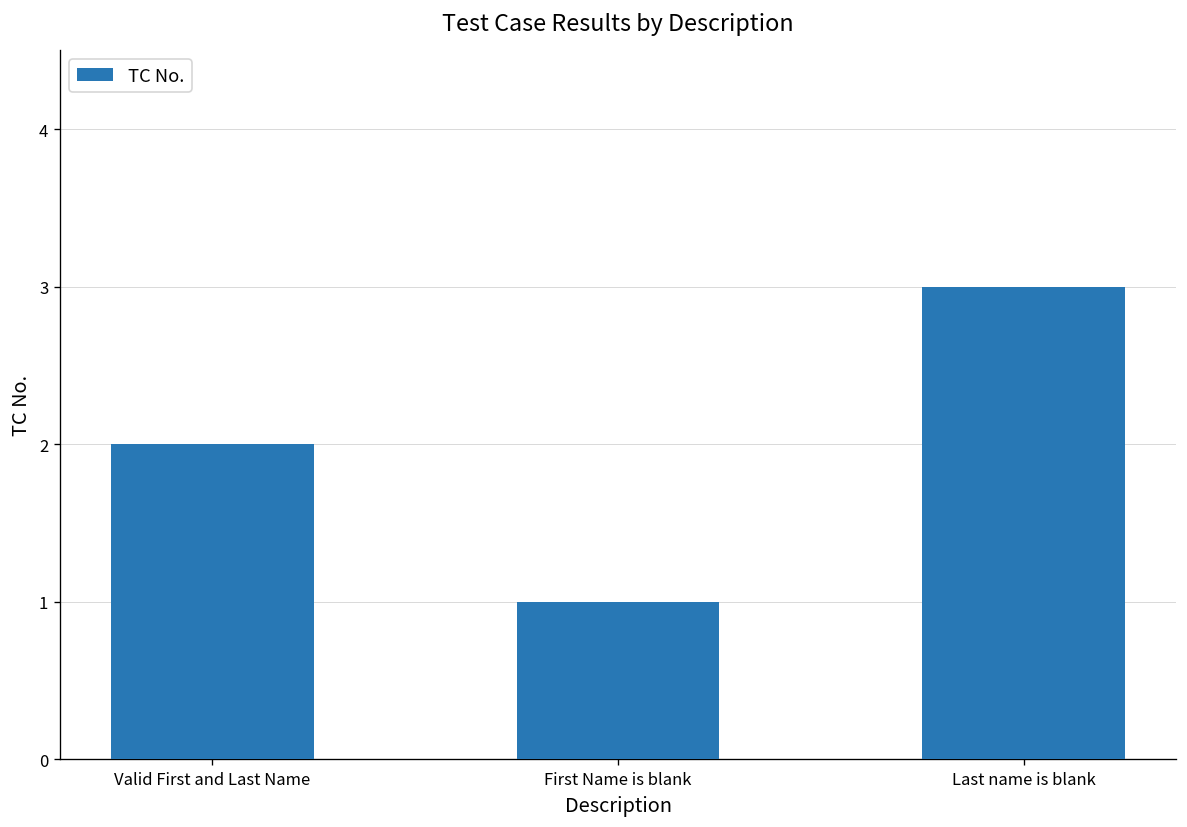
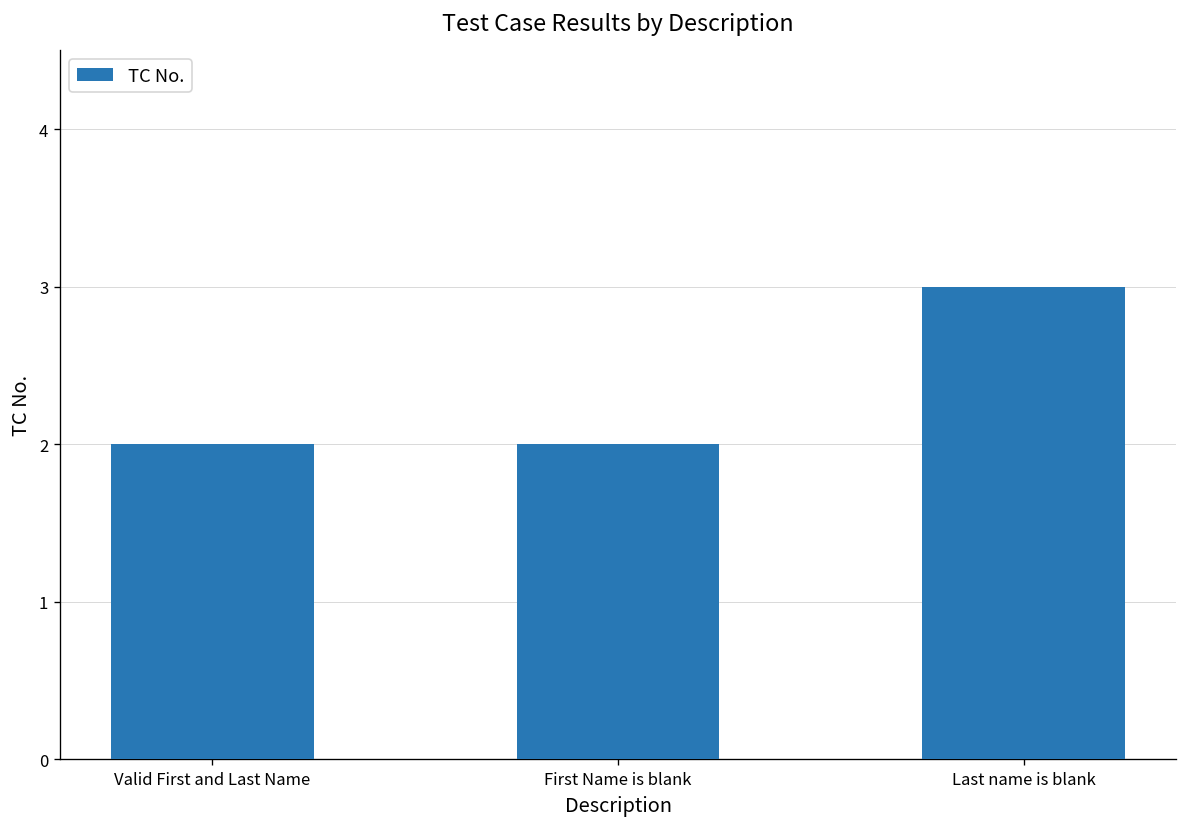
First Name is blank: 1 -> 2
